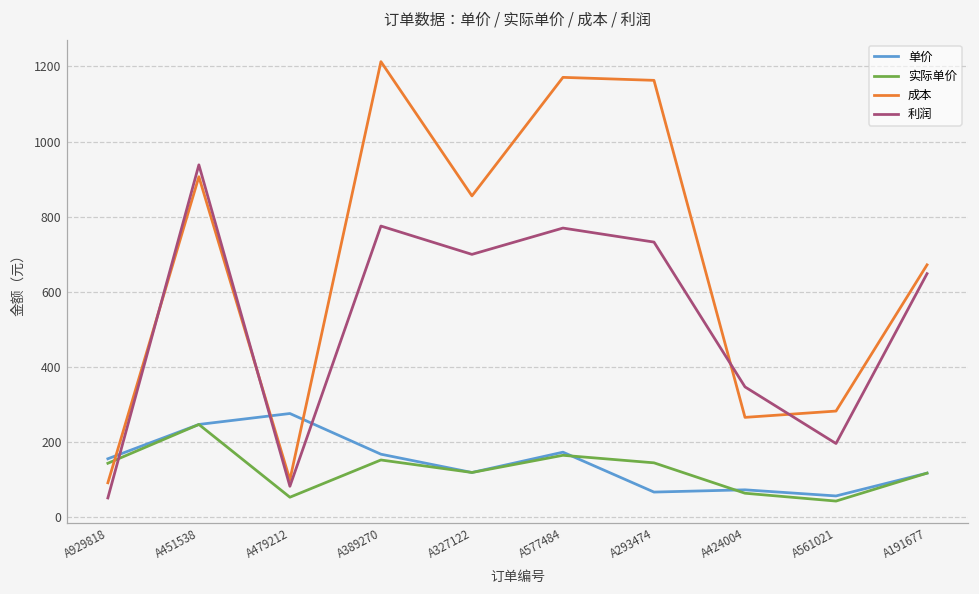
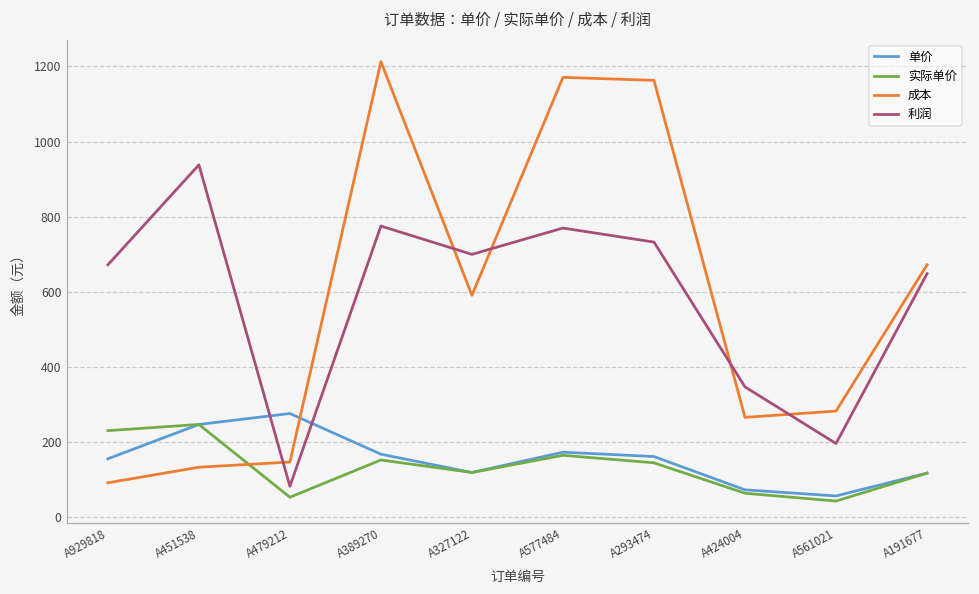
实际单价, A929818: 140 -> 230
利润, A929818: 50 -> 670
成本, A451538: 910 -> 130
成本, A479212: 100 -> 150
成本, A327122: 860 -> 590
单价, A293474: 70 -> 160
